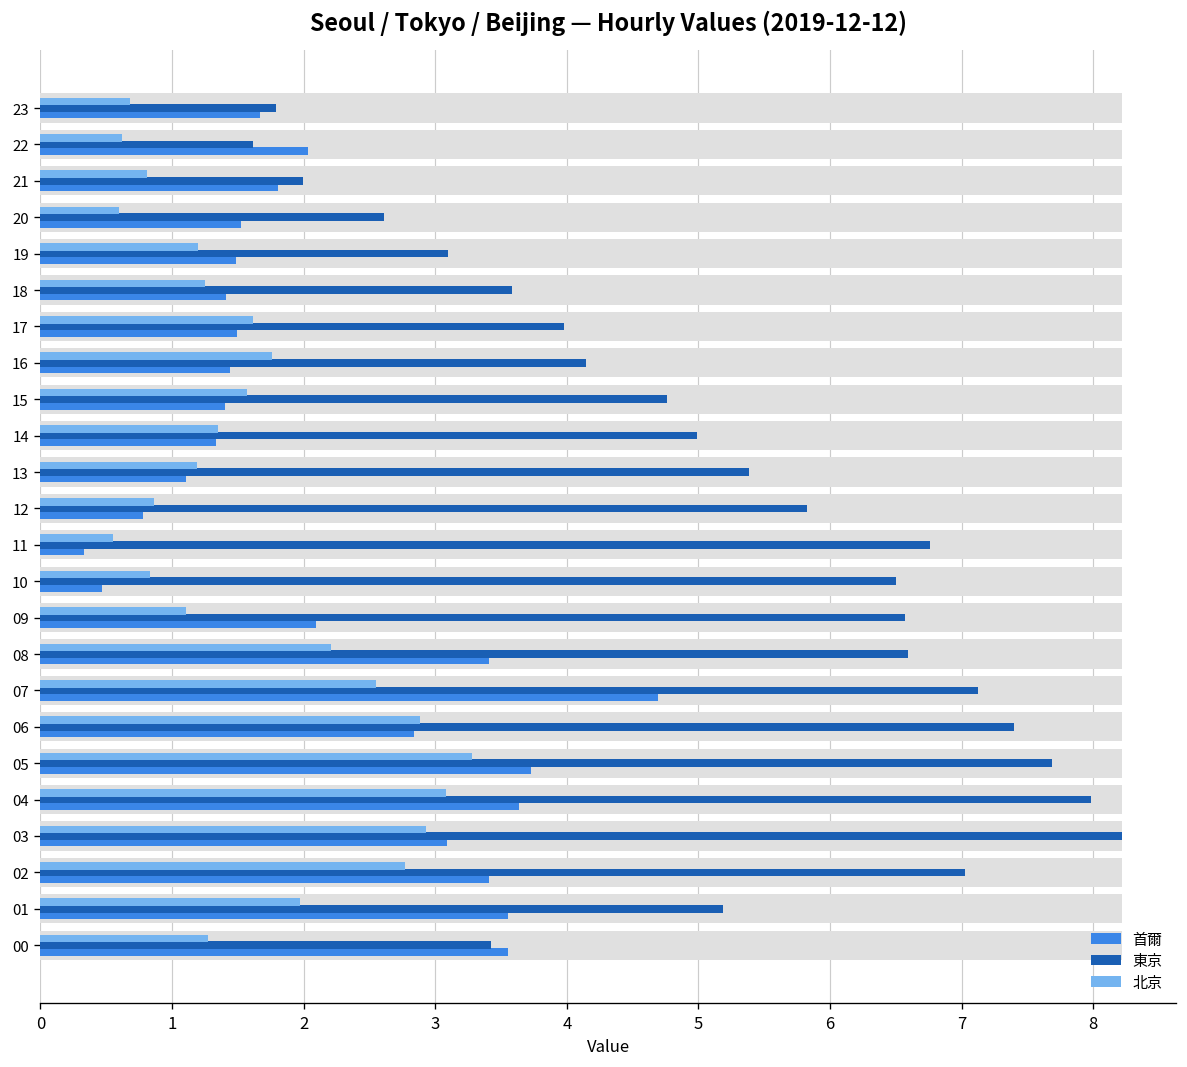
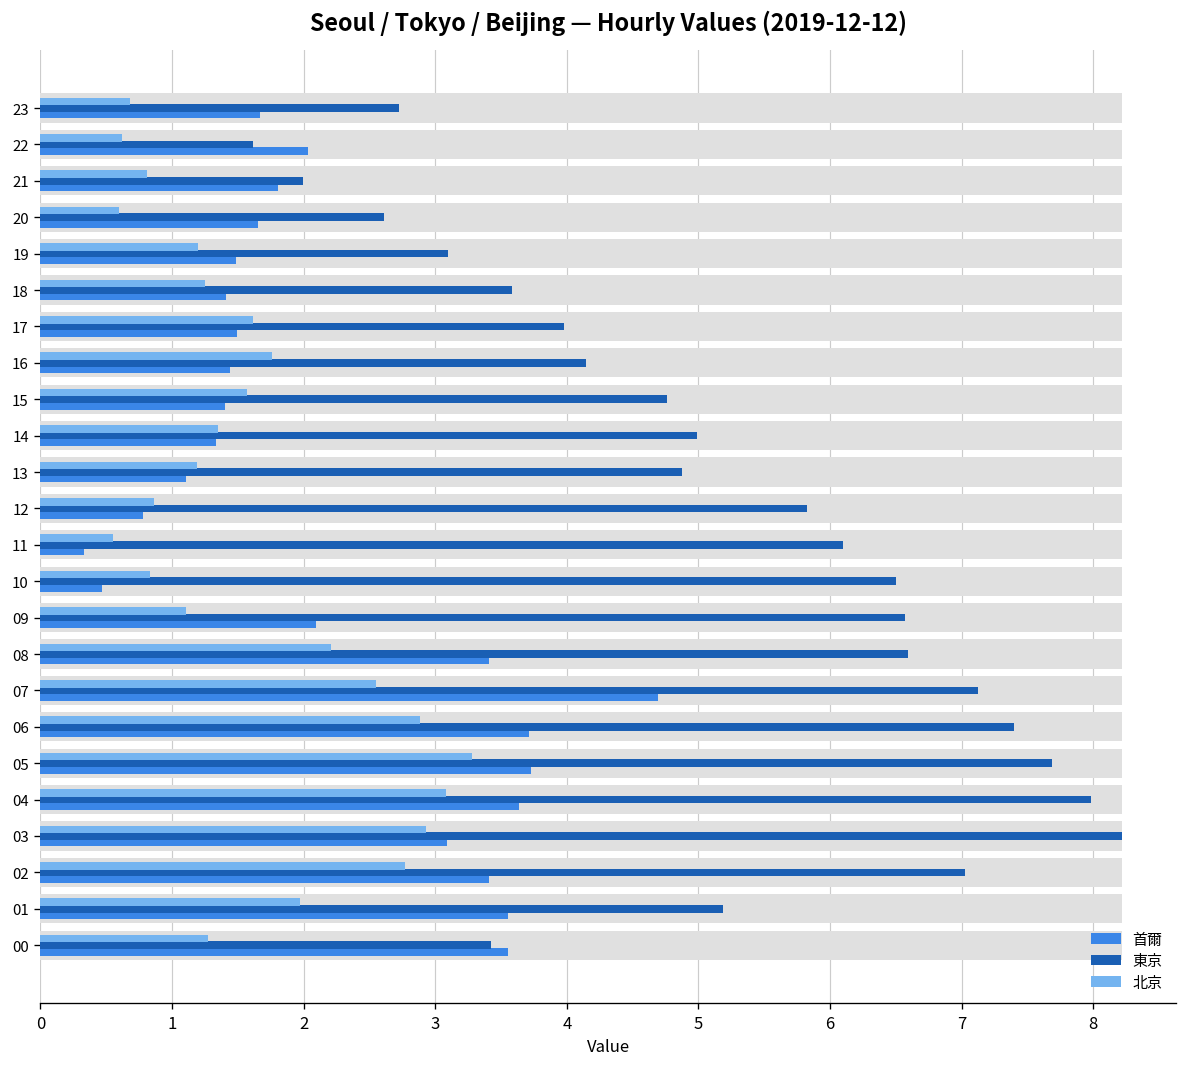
東京, 23: 1.79 -> 2.72
首爾, 20: 1.53 -> 1.66
東京, 13: 5.39 -> 4.87
東京, 11: 6.76 -> 6.10
首爾, 06: 2.84 -> 3.71
